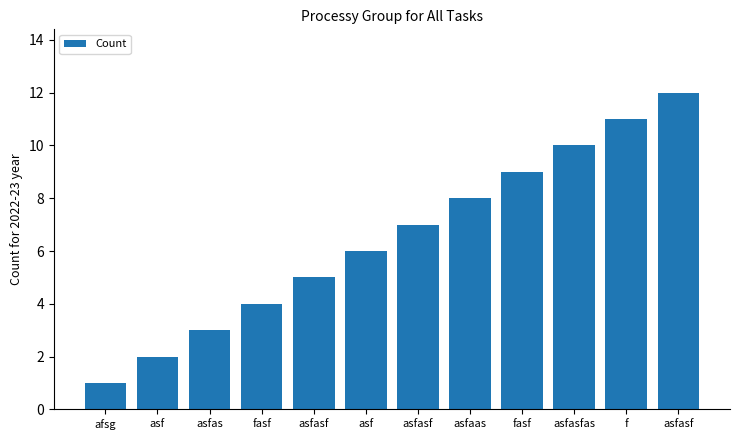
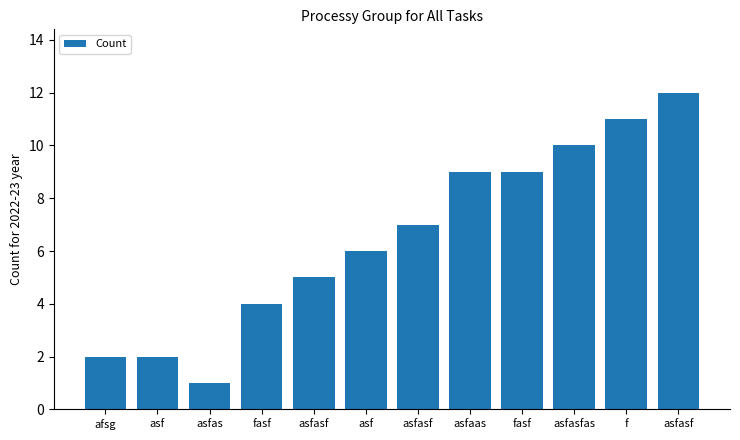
afsg: 1 -> 2
asfas: 3 -> 1
asfaas: 8 -> 9
